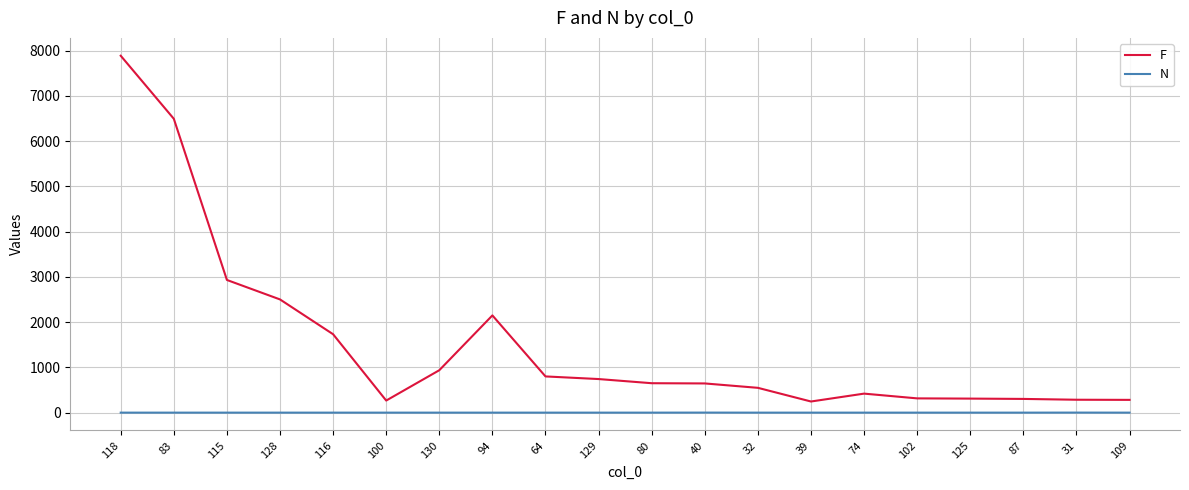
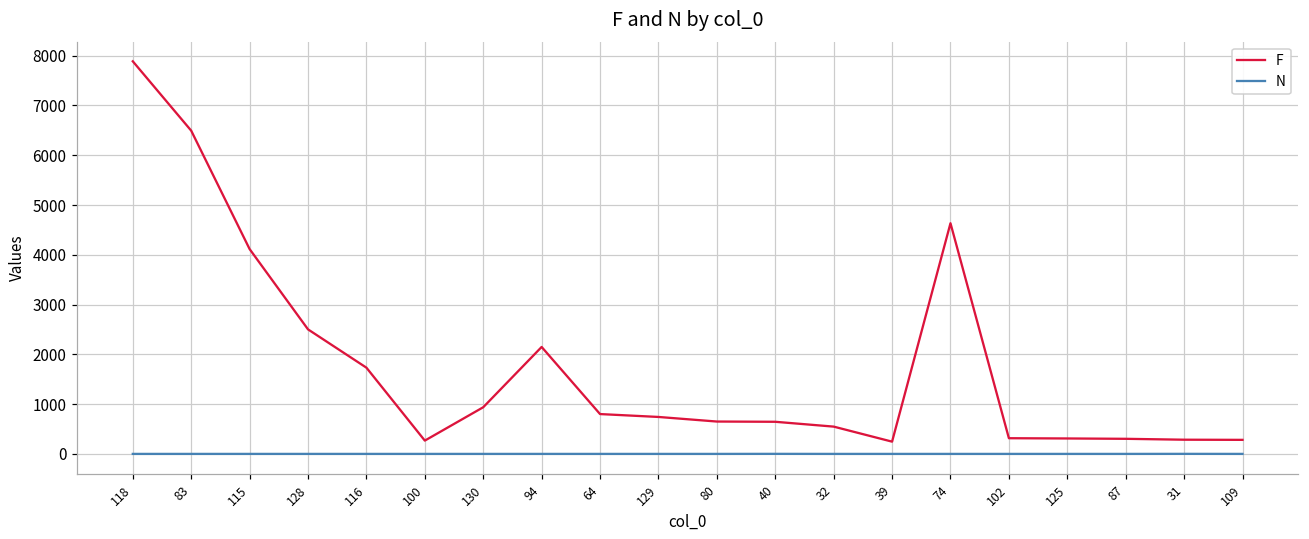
F, 115: 2900 -> 4100
F, 74: 400 -> 4600
